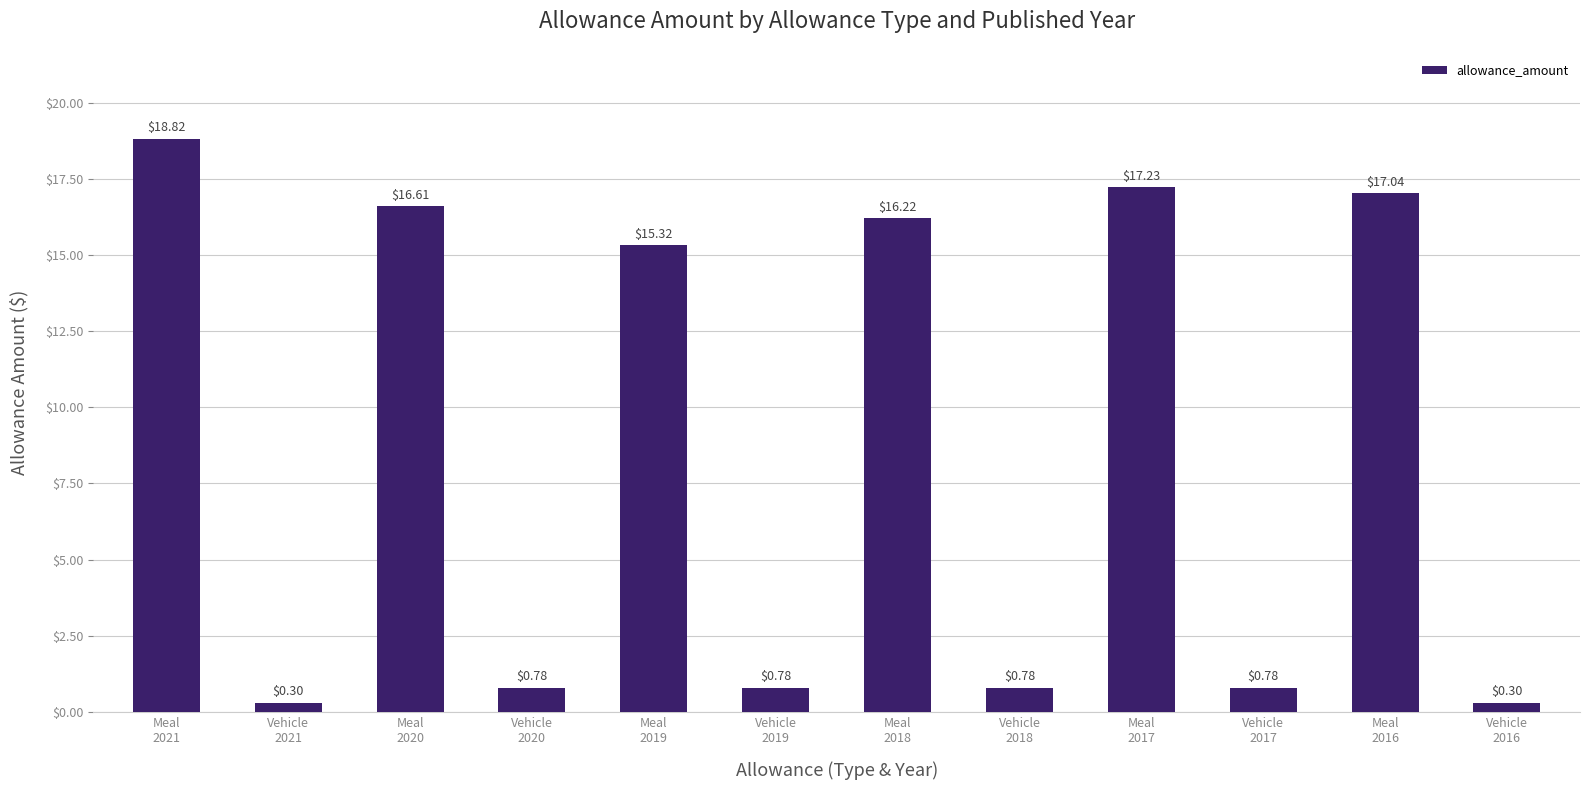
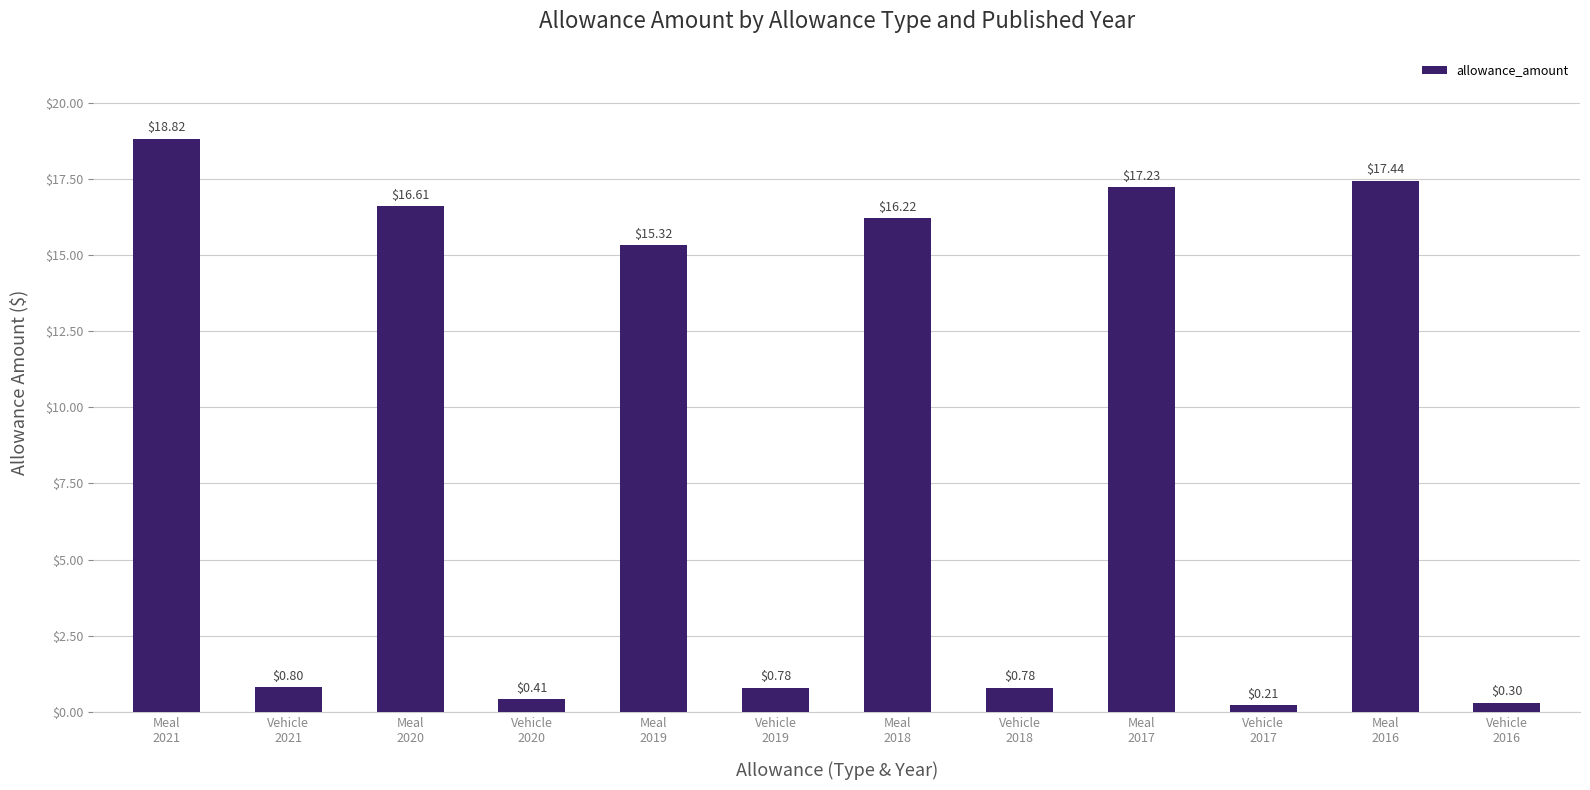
Vehicle 2021: $0.30 -> $0.80
Vehicle 2020: $0.78 -> $0.41
Vehicle 2017: $0.78 -> $0.21
Meal 2016: $17.04 -> $17.44
